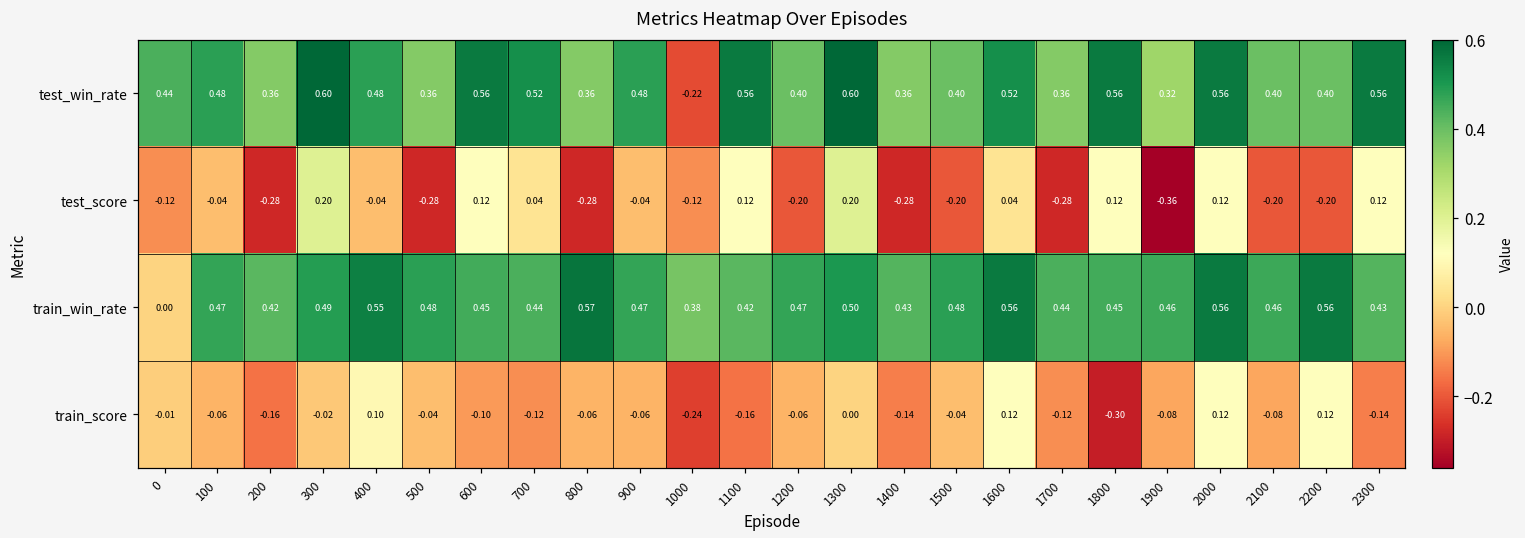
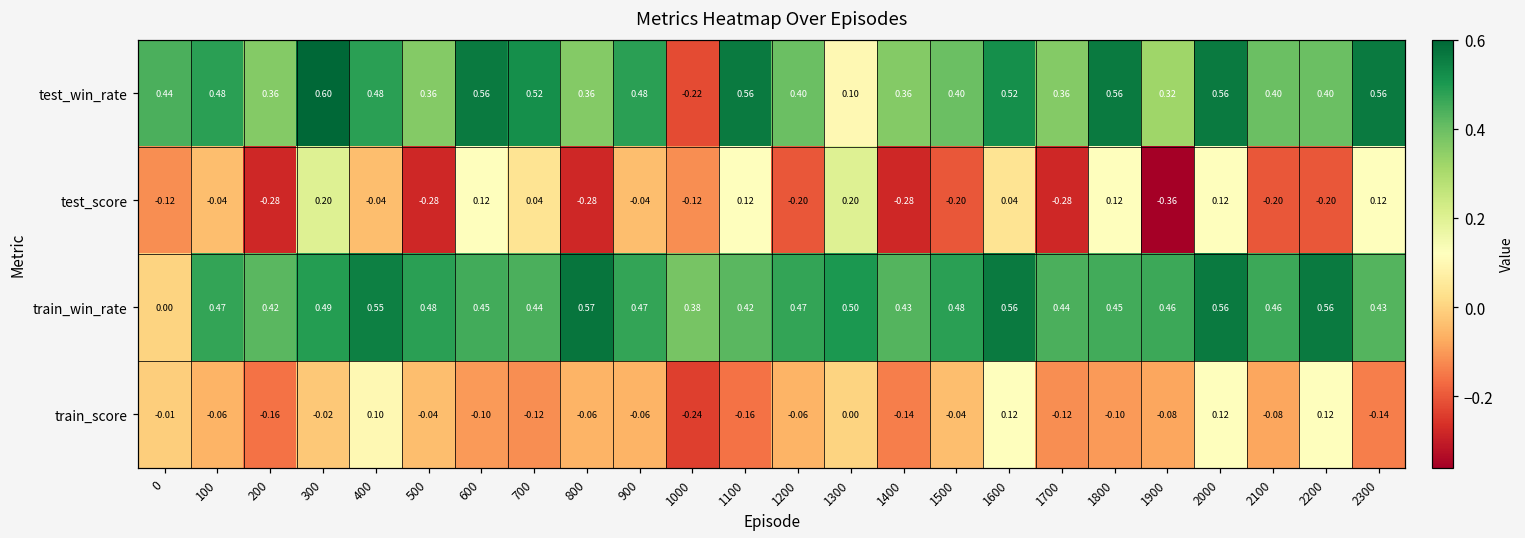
test_win_rate, 1300: 0.60 -> 0.10
train_score, 1800: -0.30 -> -0.10
